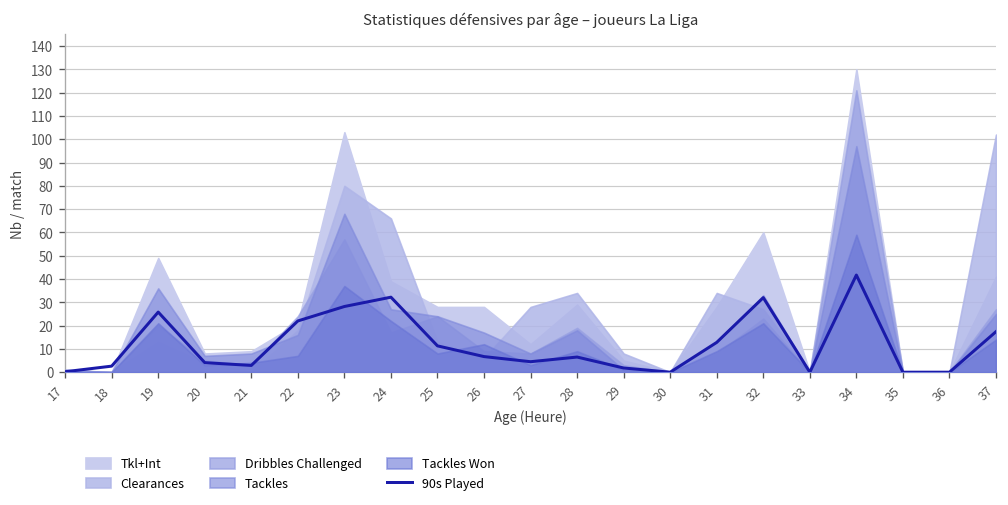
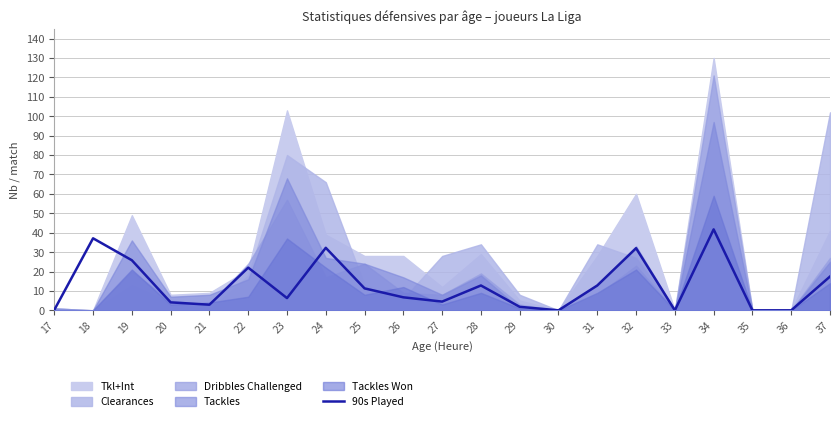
90s Played, 18: 3 -> 37
90s Played, 23: 28 -> 6
90s Played, 28: 7 -> 13
